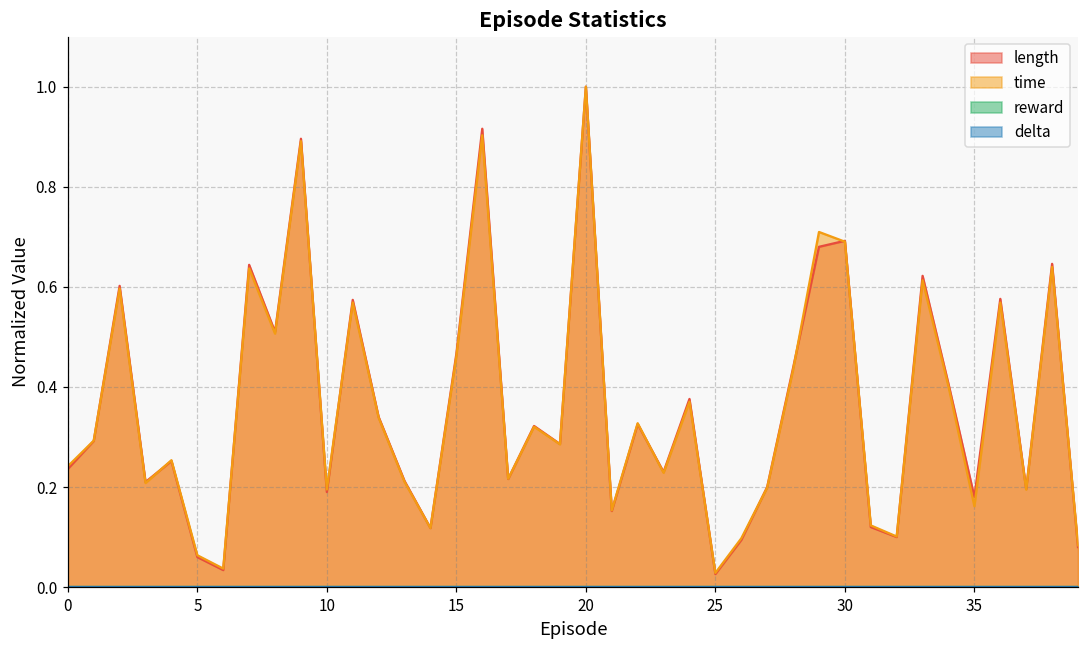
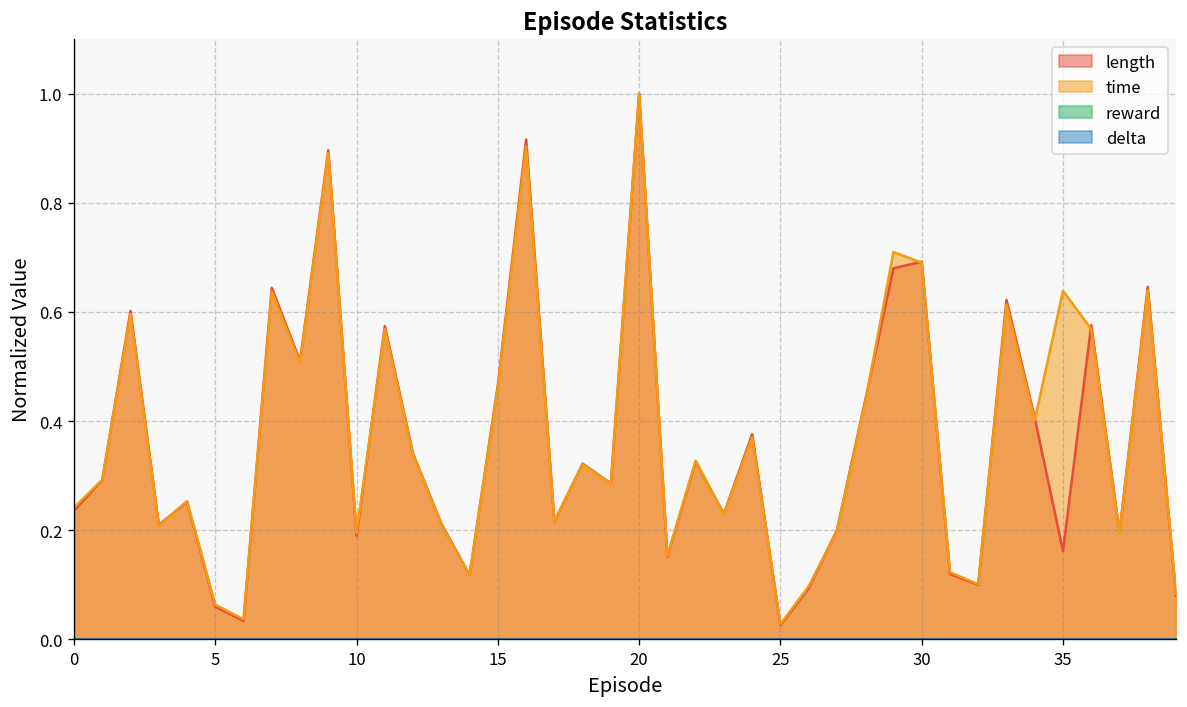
length, 35: 0.18 -> 0.16
time, 35: 0.16 -> 0.64
